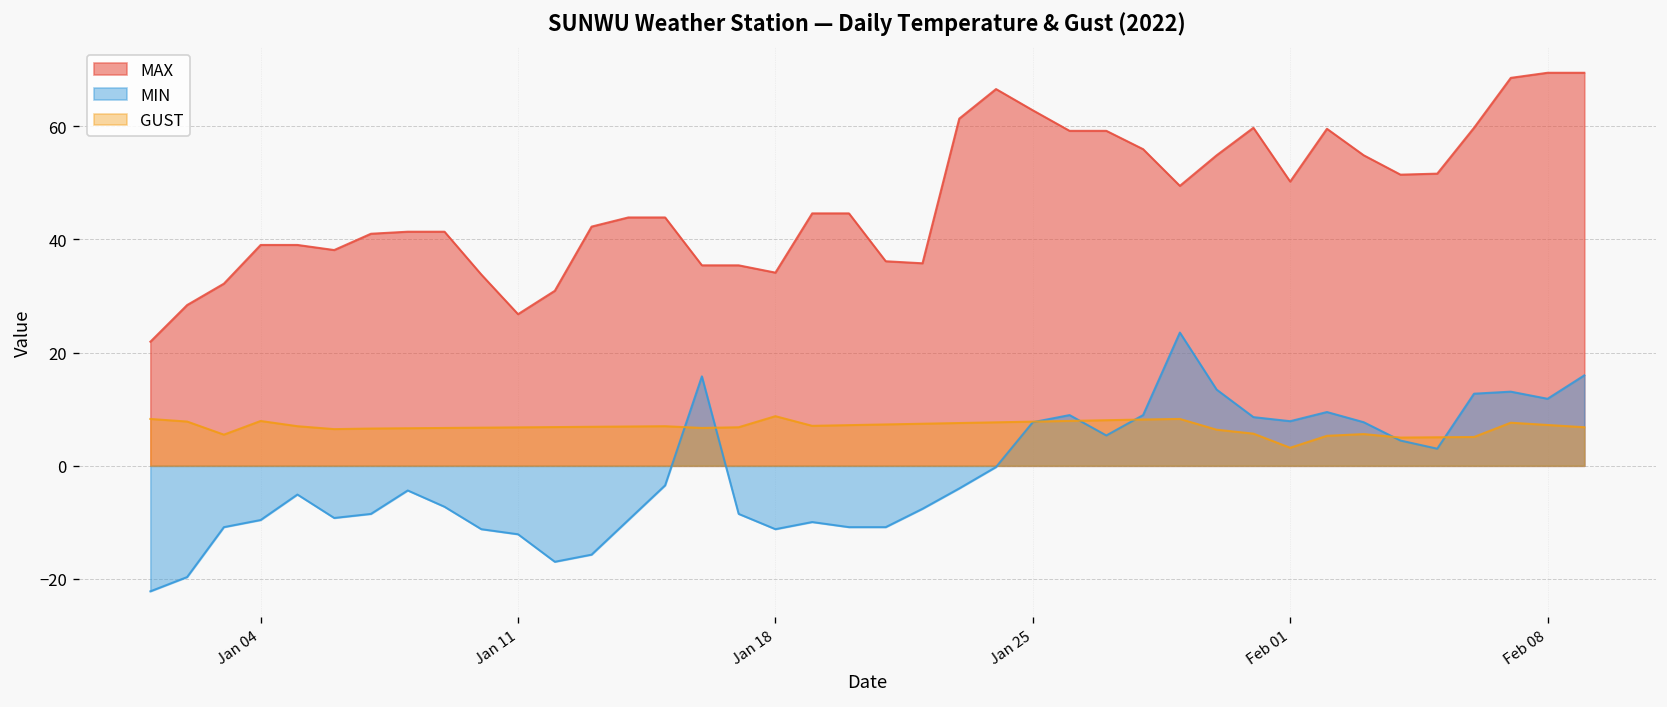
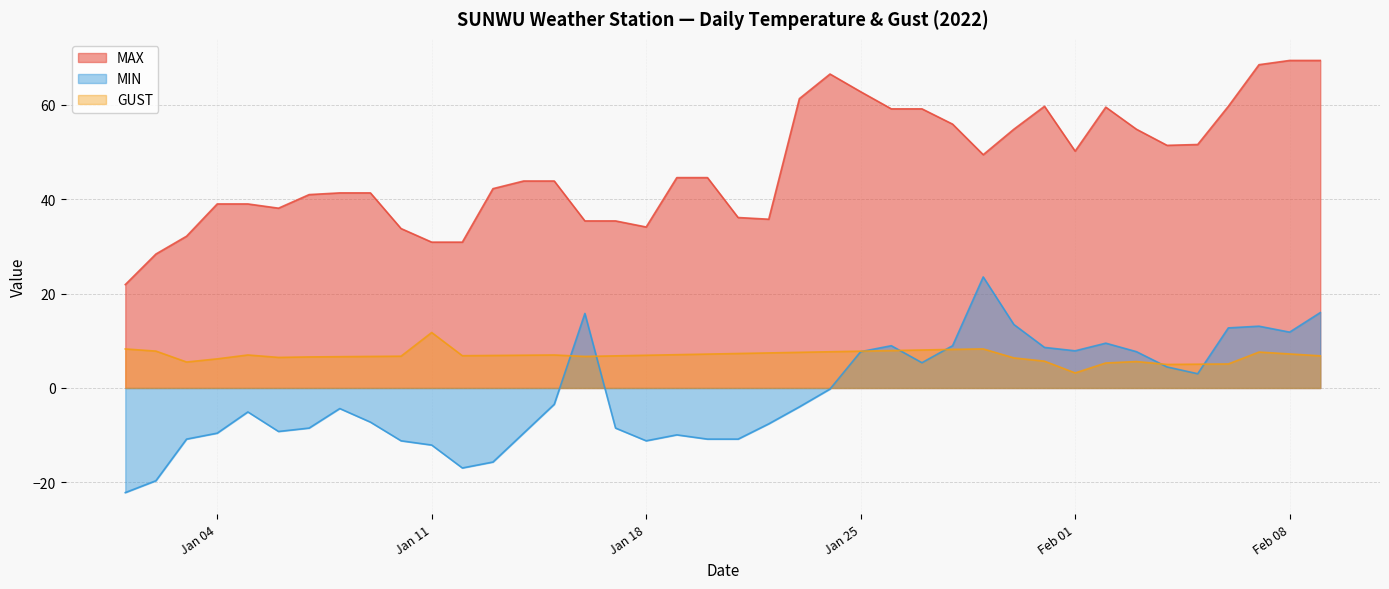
GUST, Jan 04: 8 -> 6
MAX, Jan 11: 27 -> 31
GUST, Jan 11: 7 -> 12
GUST, Jan 18: 9 -> 7
